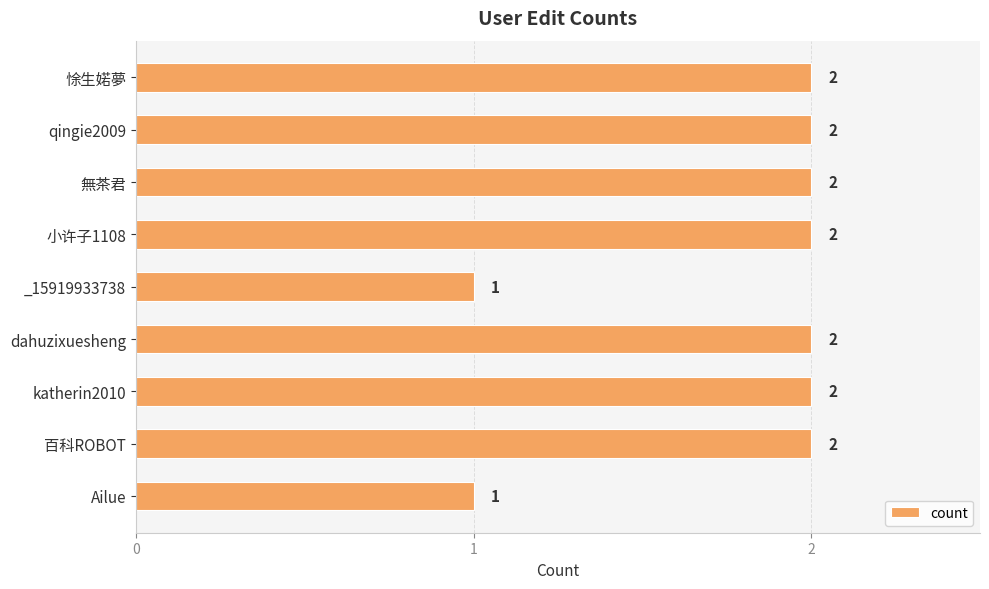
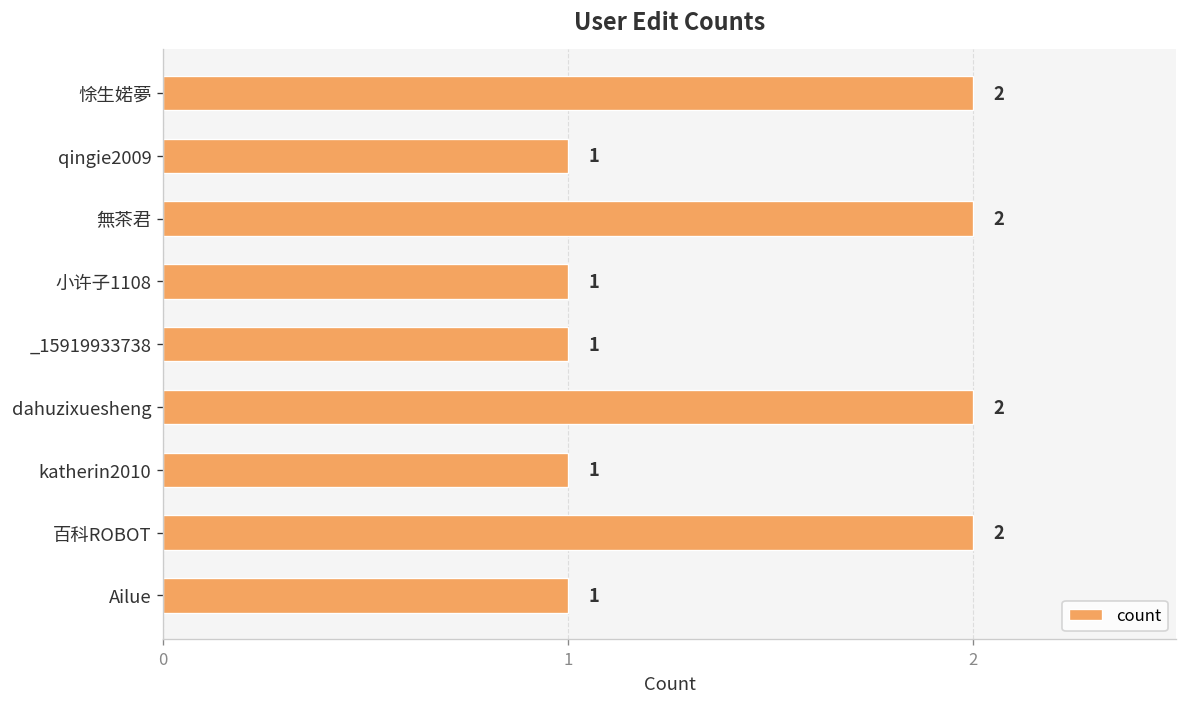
qingie2009: 2 -> 1
小许子1108: 2 -> 1
katherin2010: 2 -> 1
